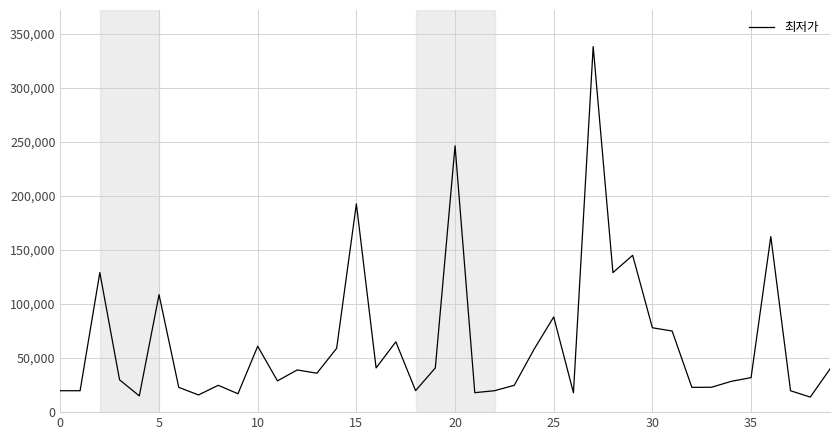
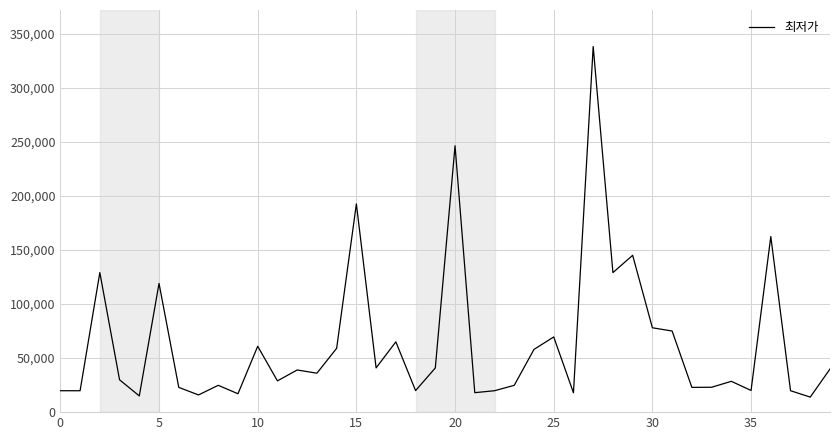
5: 109,000 -> 119,000
25: 88,000 -> 70,000
35: 32,000 -> 20,000
